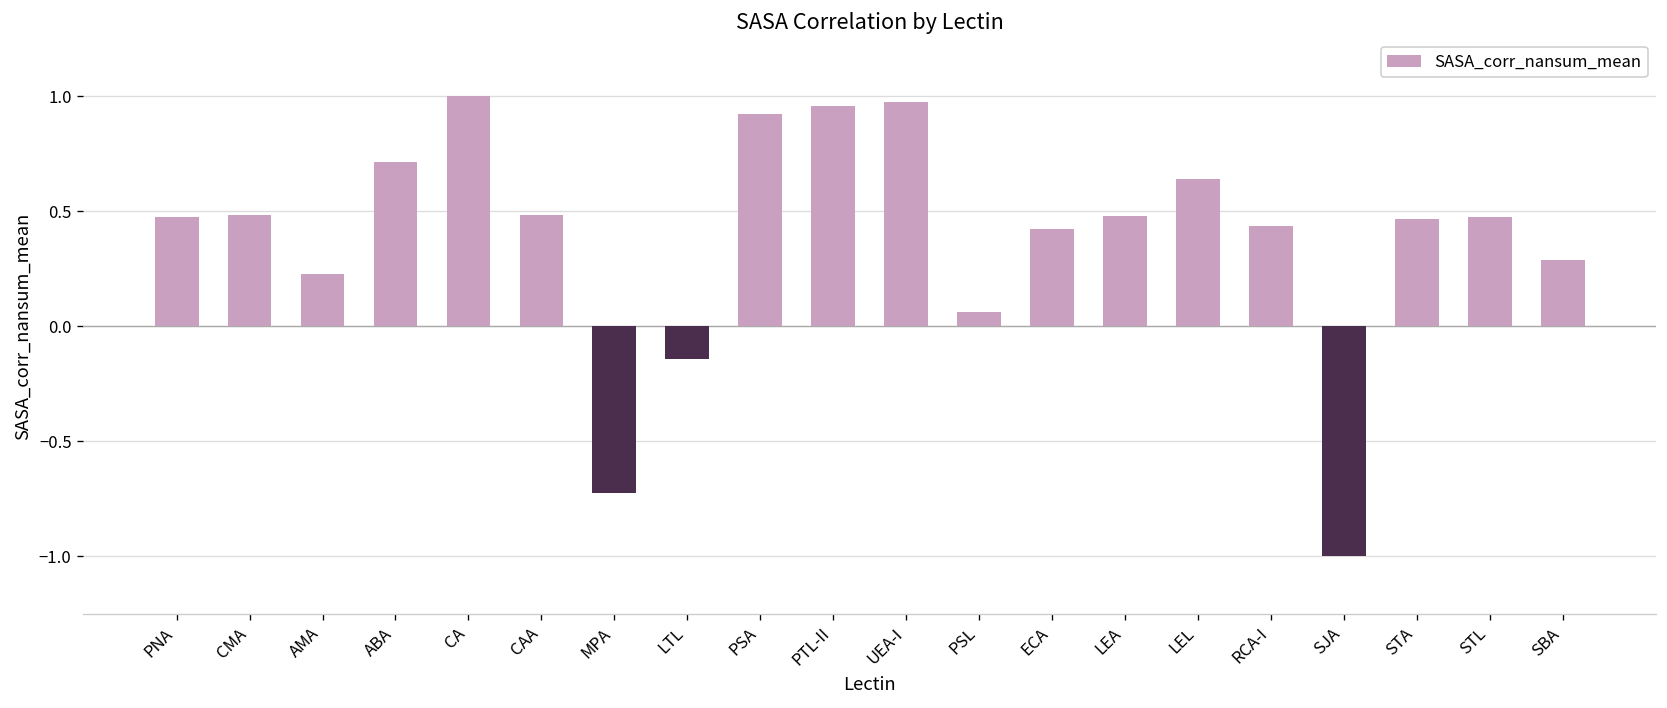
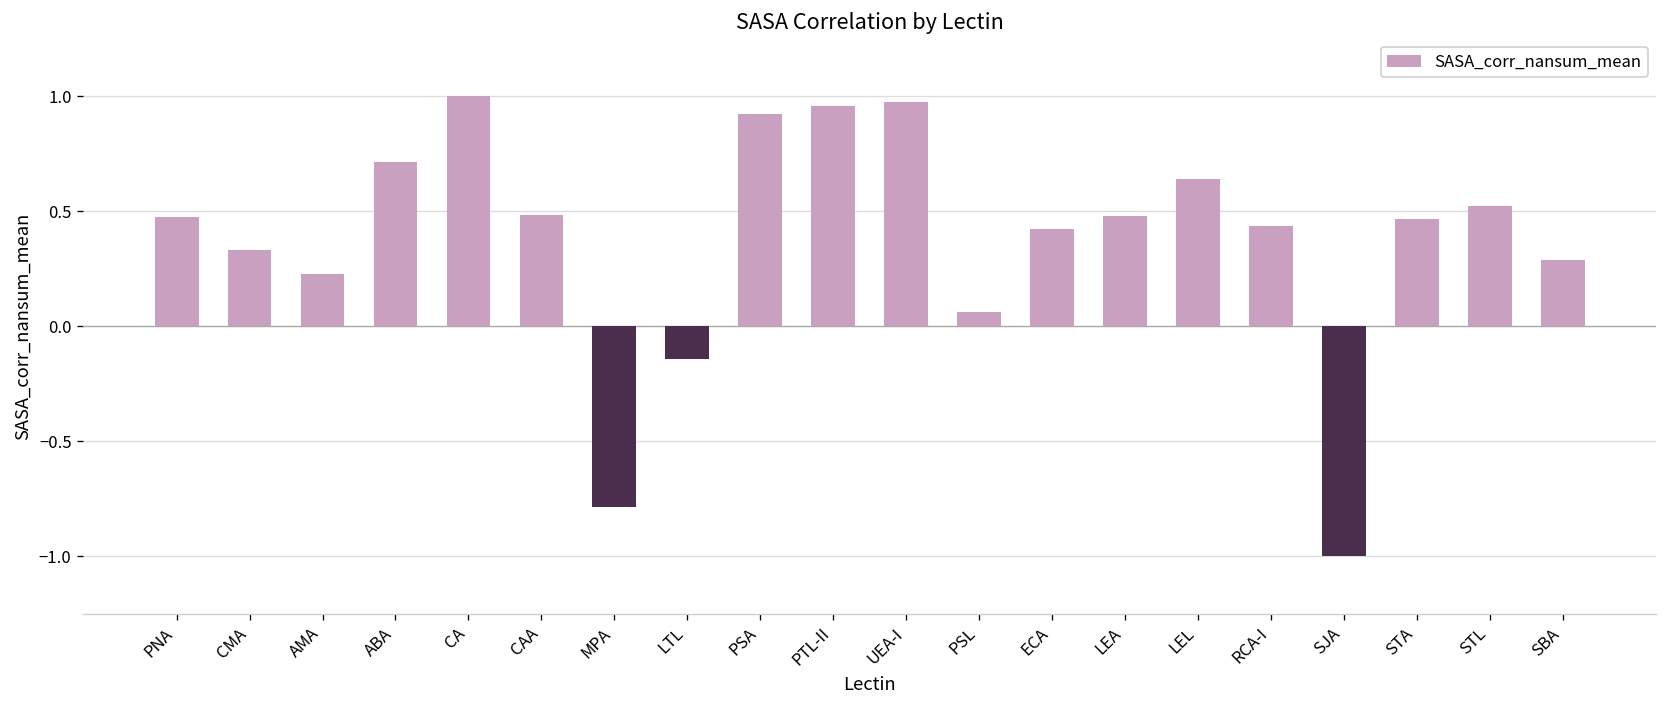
CMA: 0.48 -> 0.33
MPA: -0.73 -> -0.78
STL: 0.48 -> 0.52
